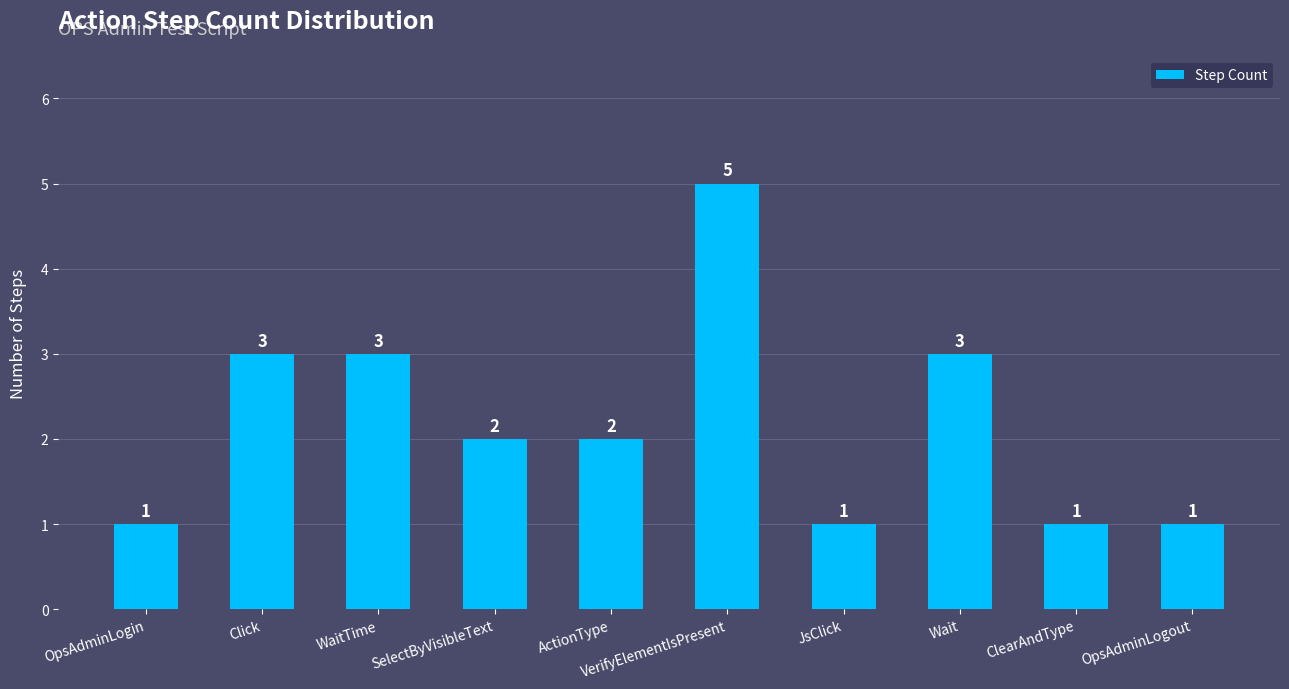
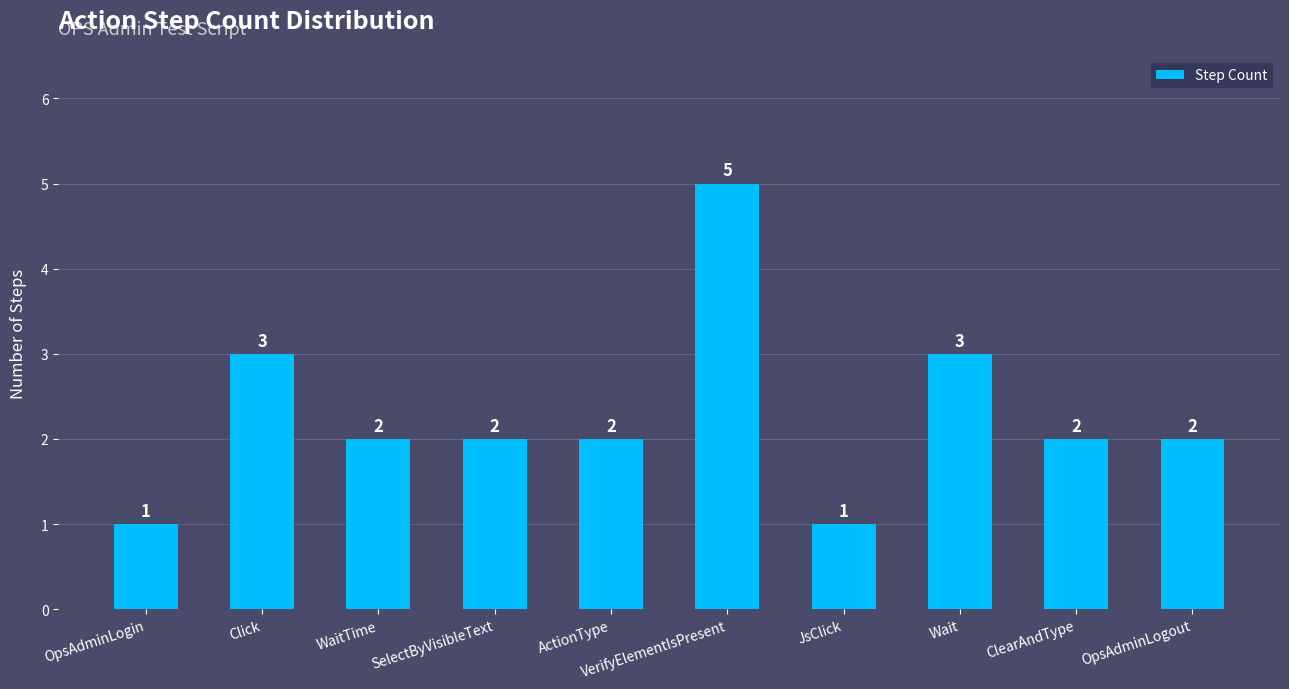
WaitTime: 3 -> 2
ClearAndType: 1 -> 2
OpsAdminLogout: 1 -> 2
